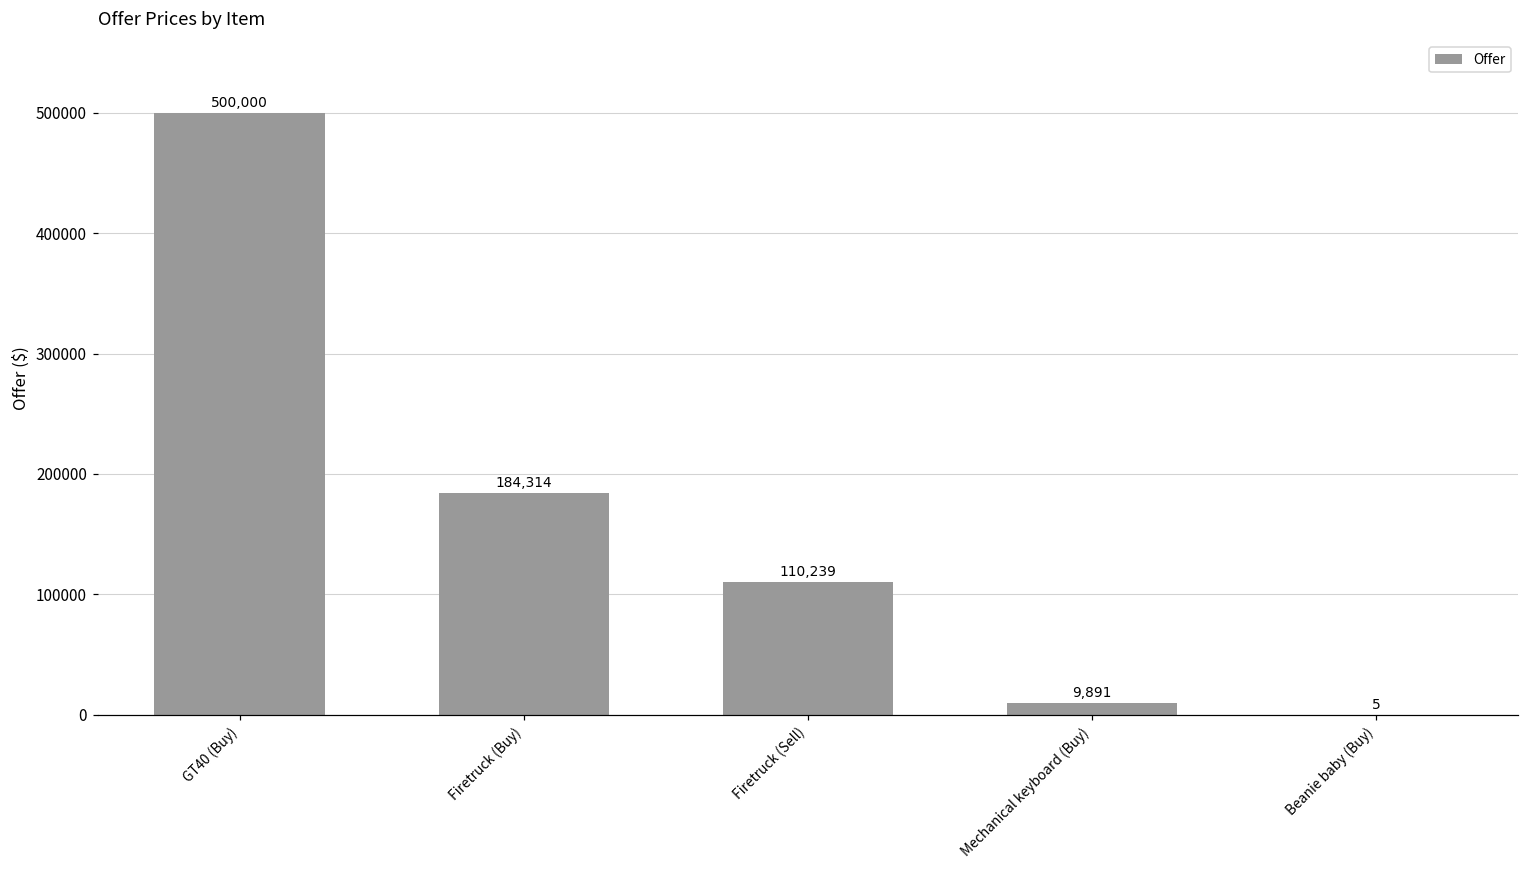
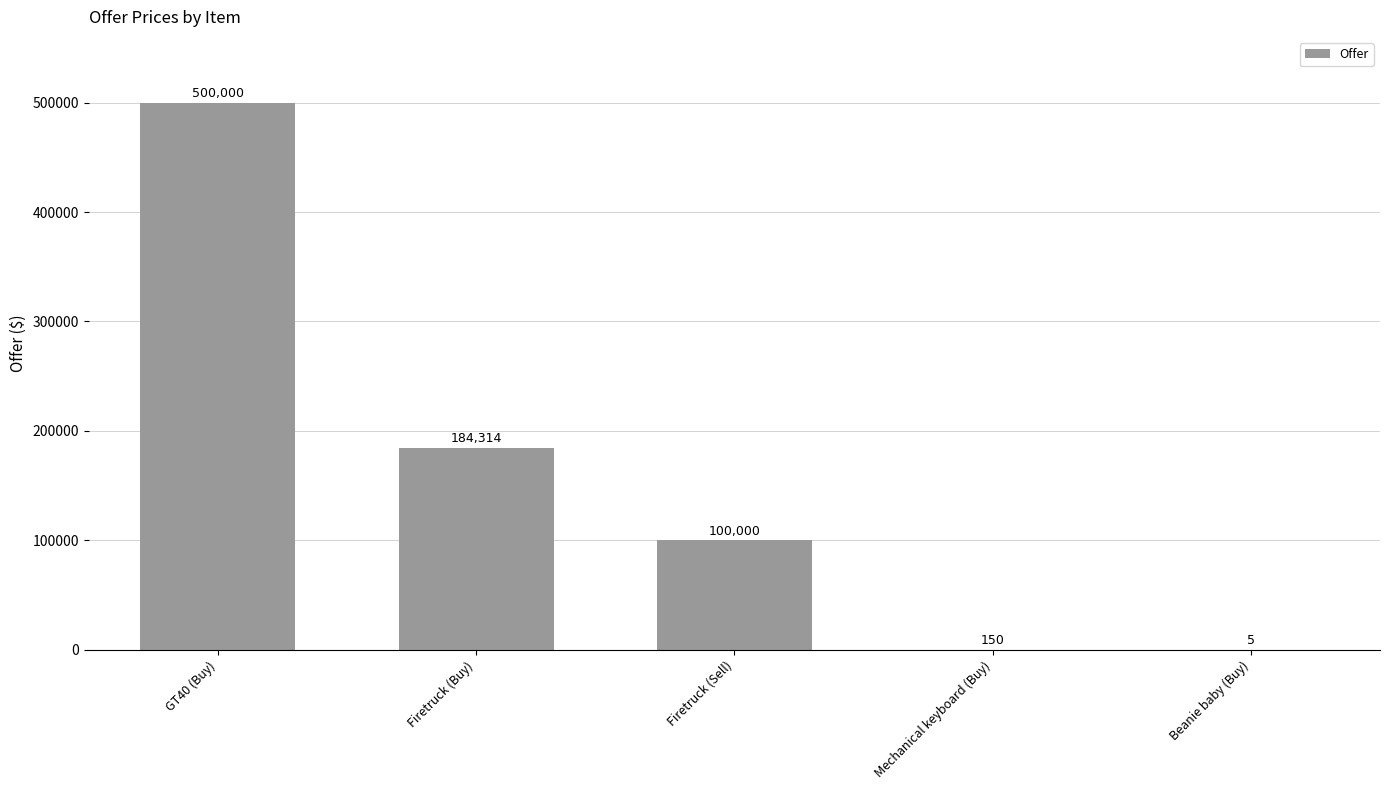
Firetruck (Sell): 110,239 -> 100,000
Mechanical keyboard (Buy): 9,891 -> 150
